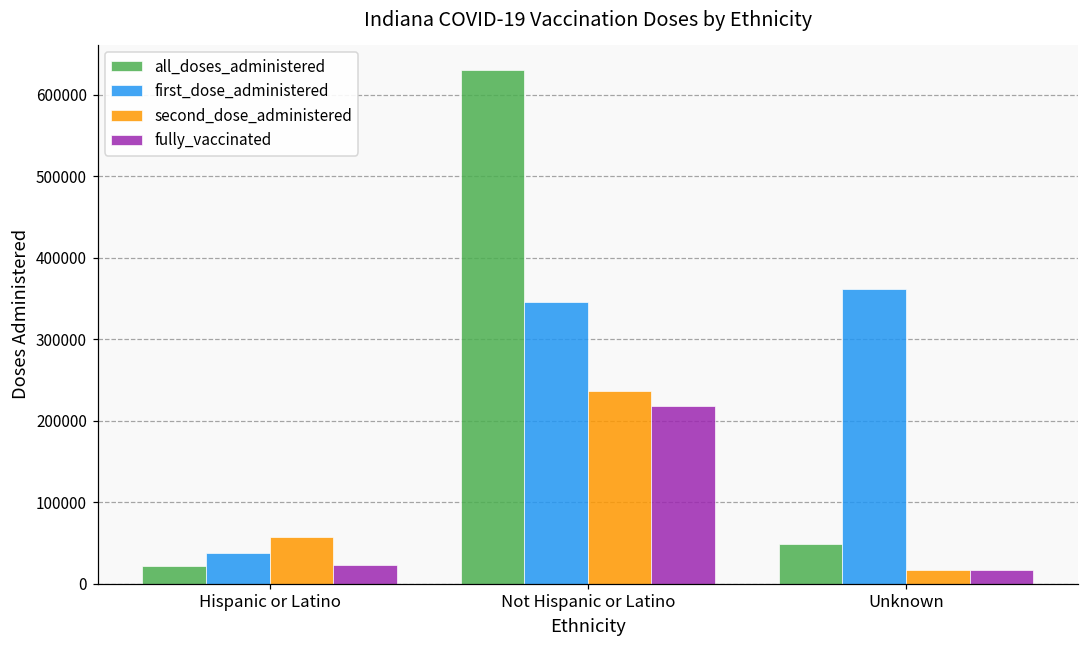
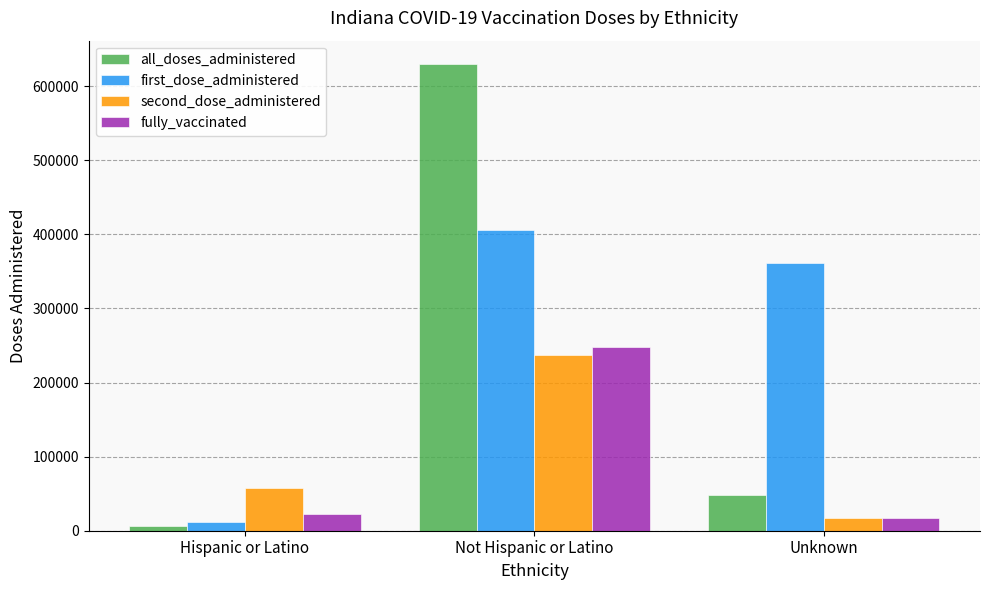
all_doses_administered, Hispanic or Latino: 20000 -> 10000
first_dose_administered, Hispanic or Latino: 40000 -> 10000
first_dose_administered, Not Hispanic or Latino: 350000 -> 410000
fully_vaccinated, Not Hispanic or Latino: 220000 -> 250000
